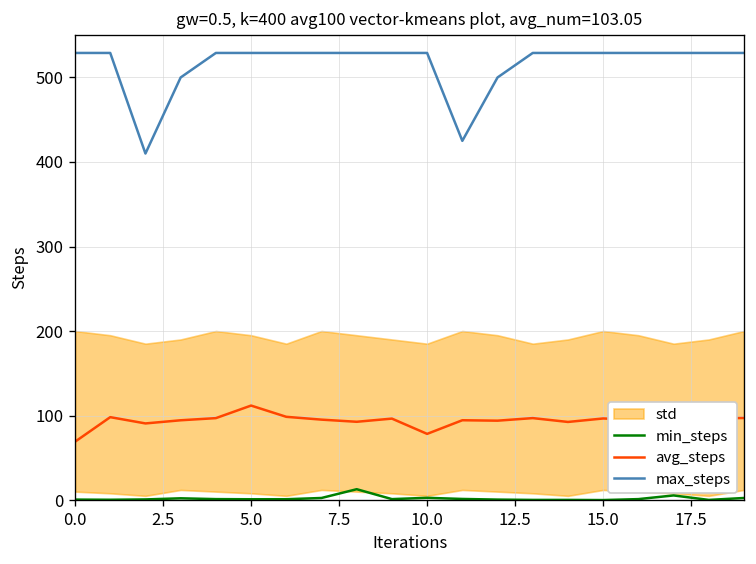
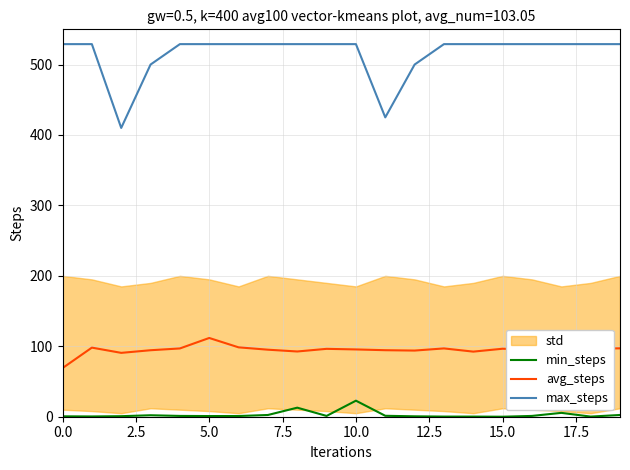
min_steps, 10.0: 0 -> 20
avg_steps, 10.0: 80 -> 100
